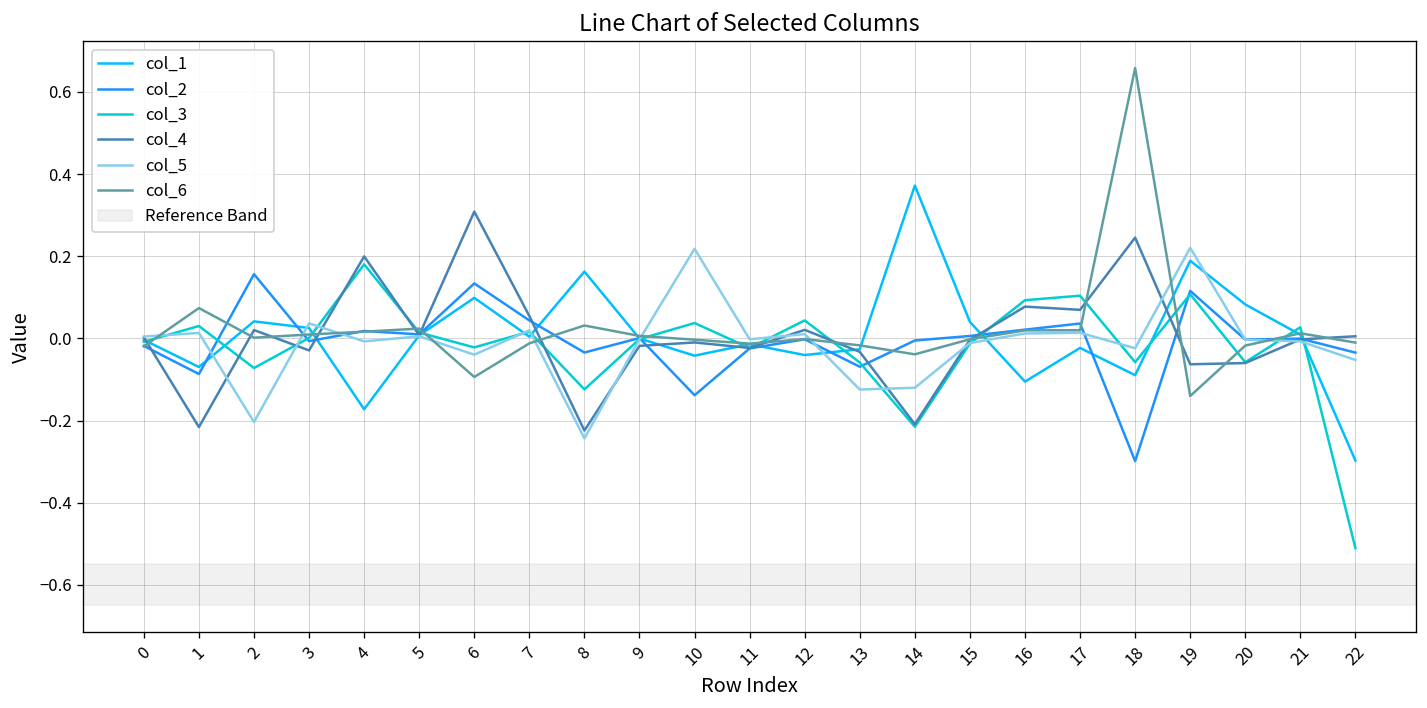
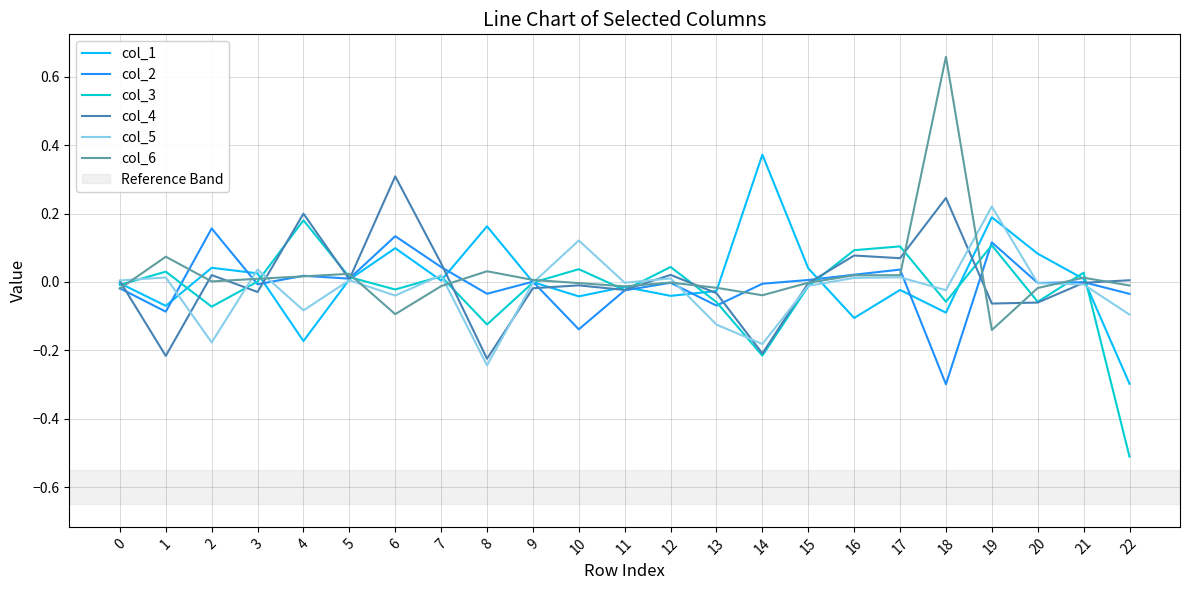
col_5, 2: -0.20 -> -0.18
col_5, 4: -0.01 -> -0.08
col_5, 10: 0.22 -> 0.12
col_5, 14: -0.12 -> -0.18
col_5, 22: -0.05 -> -0.10
